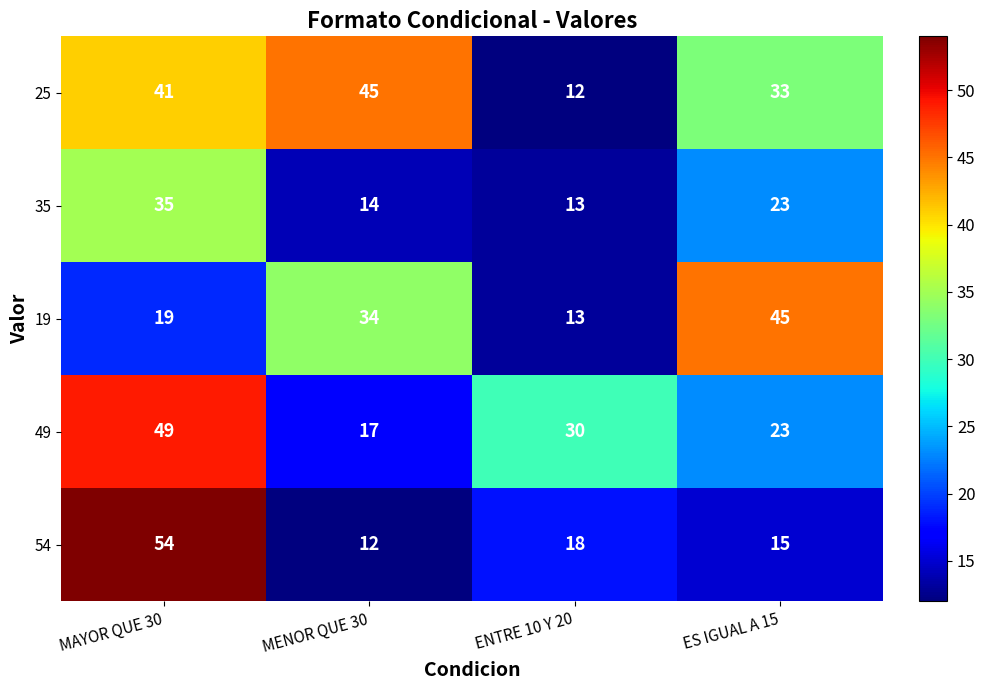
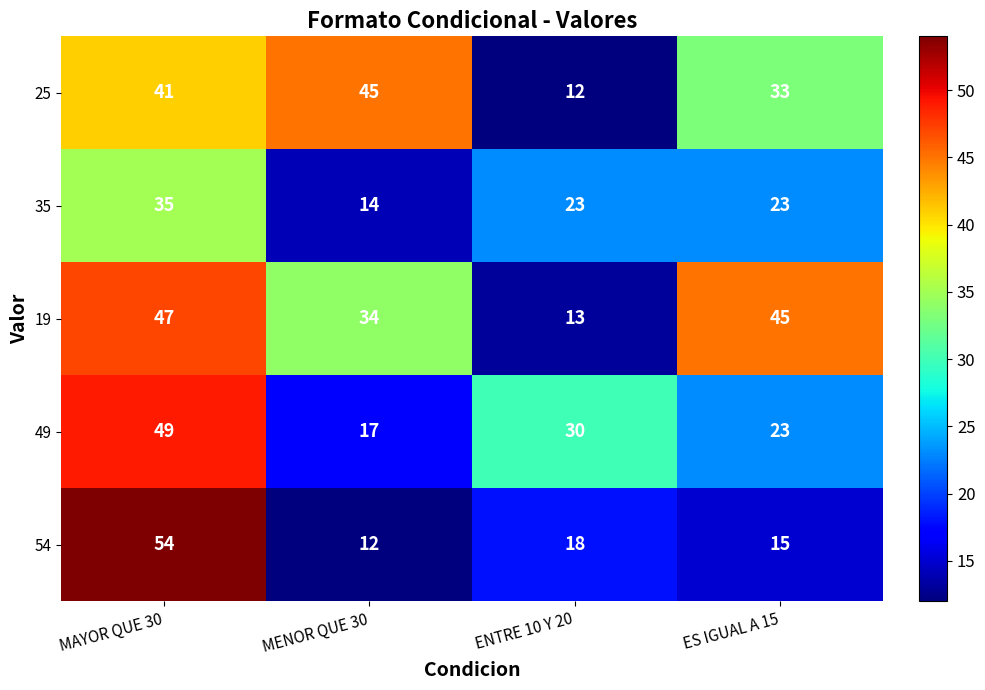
35, ENTRE 10 Y 20: 13 -> 23
19, MAYOR QUE 30: 19 -> 47
